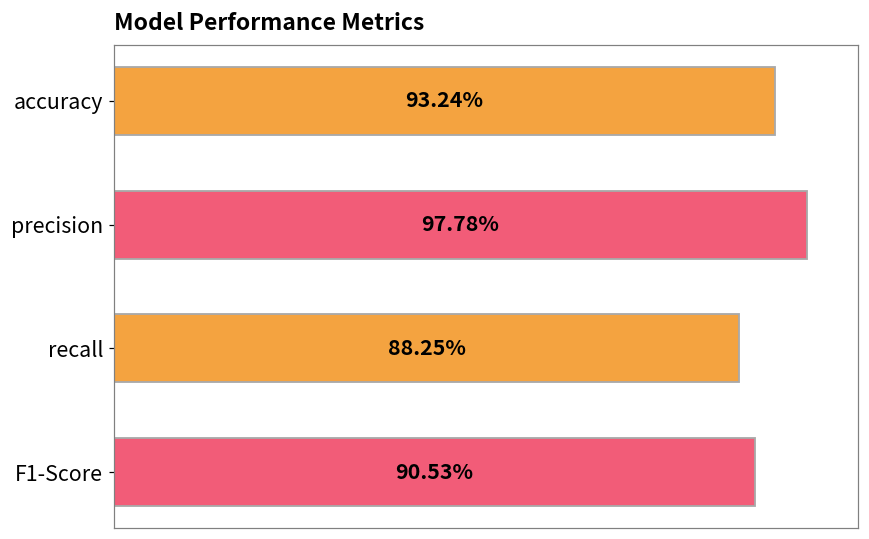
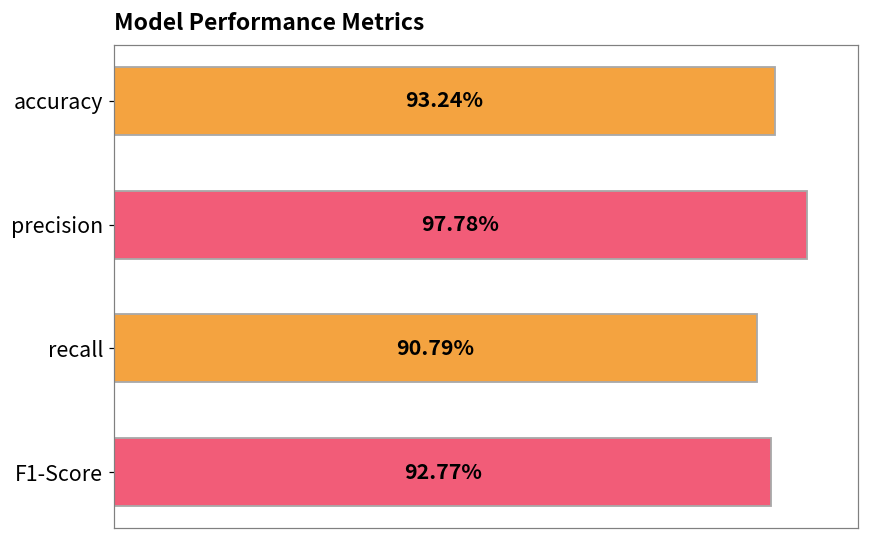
recall: 88.25% -> 90.79%
F1-Score: 90.53% -> 92.77%
